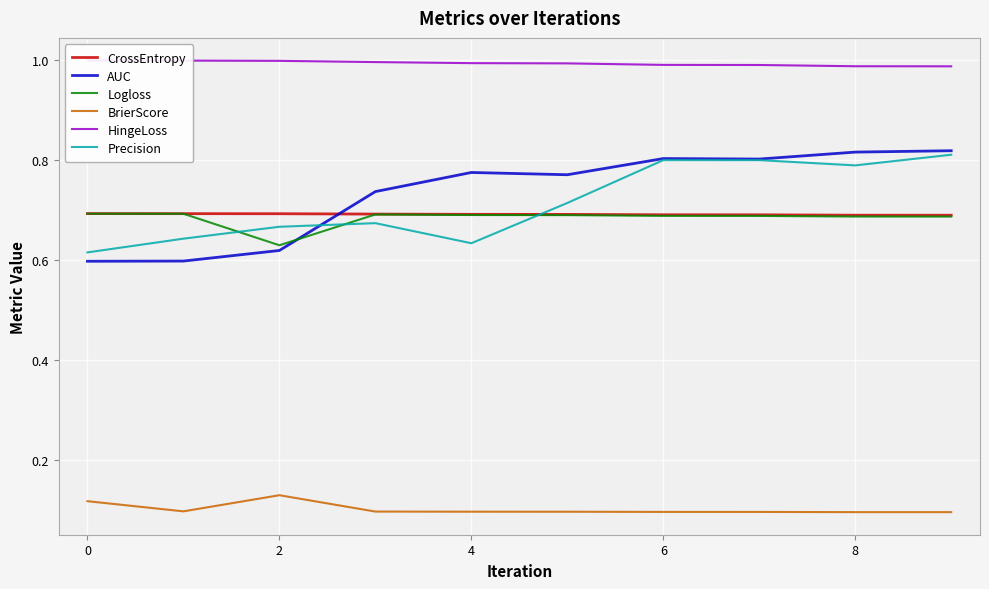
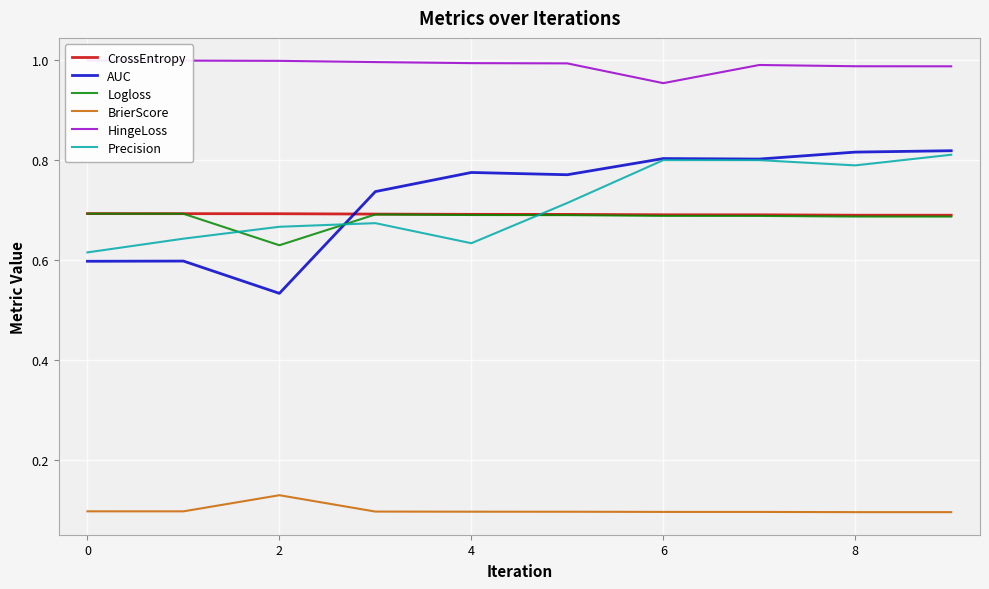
BrierScore, 0: 0.12 -> 0.10
AUC, 2: 0.62 -> 0.53
HingeLoss, 6: 0.99 -> 0.95
